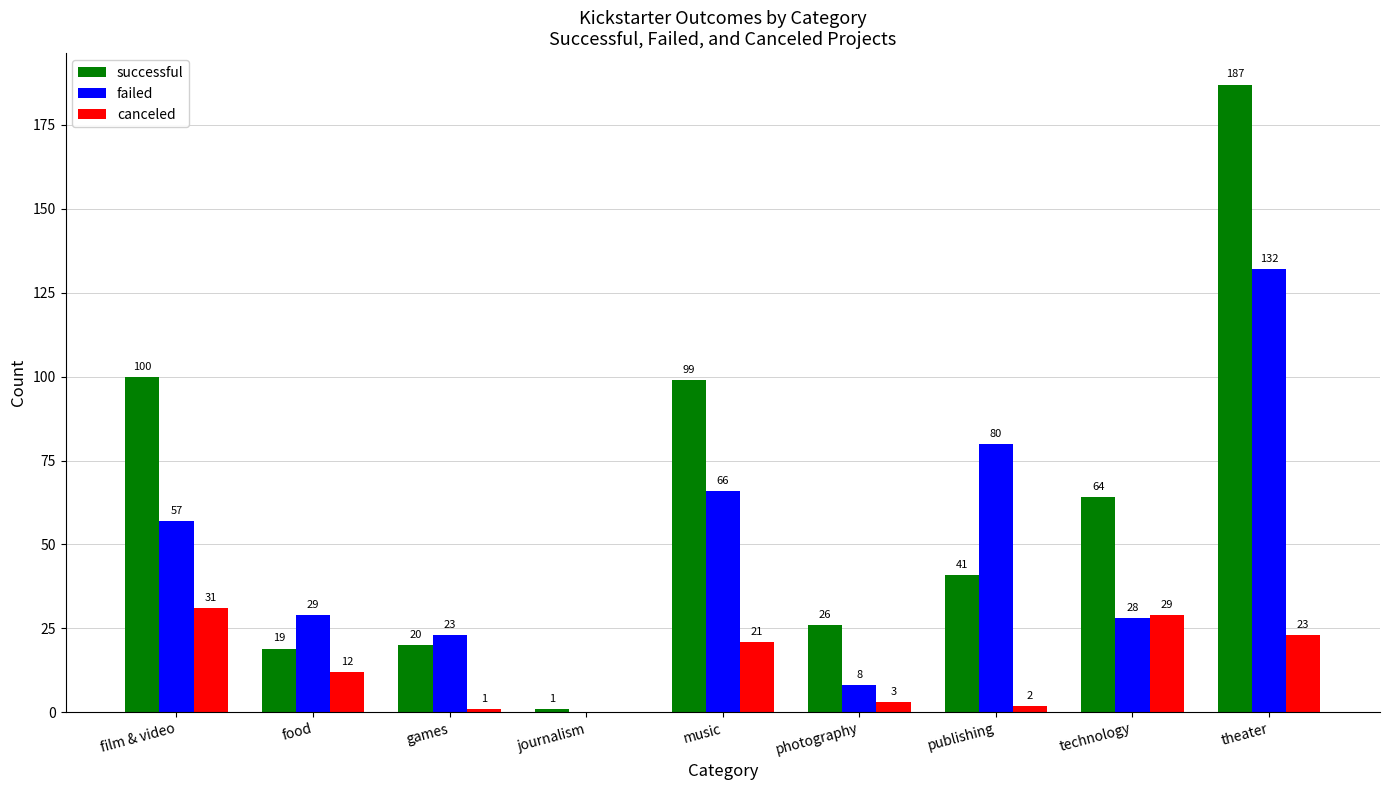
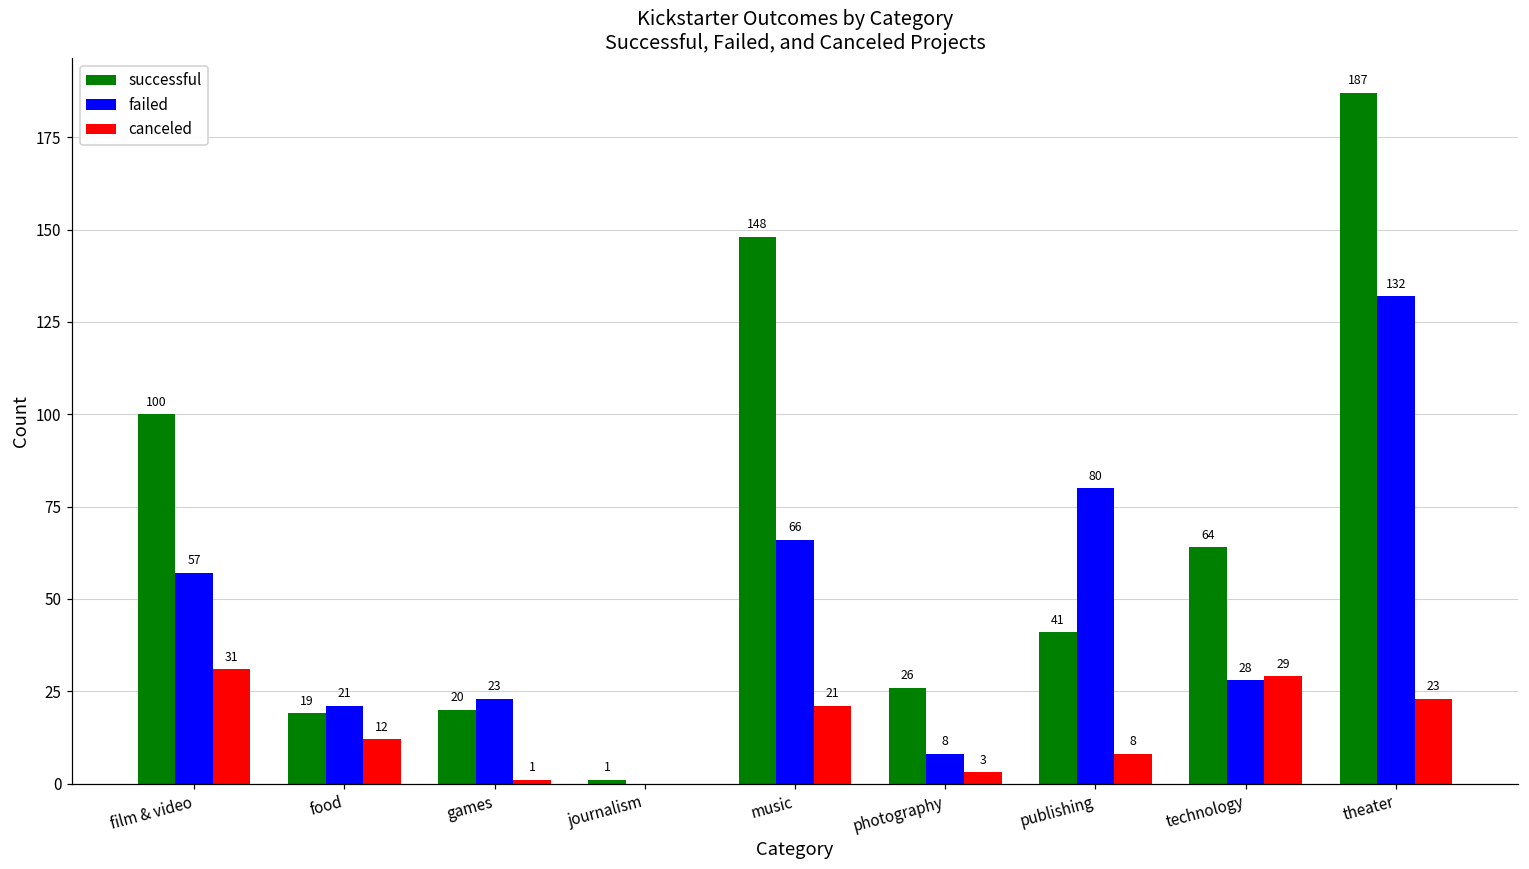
failed, food: 29 -> 21
successful, music: 99 -> 148
canceled, publishing: 2 -> 8
